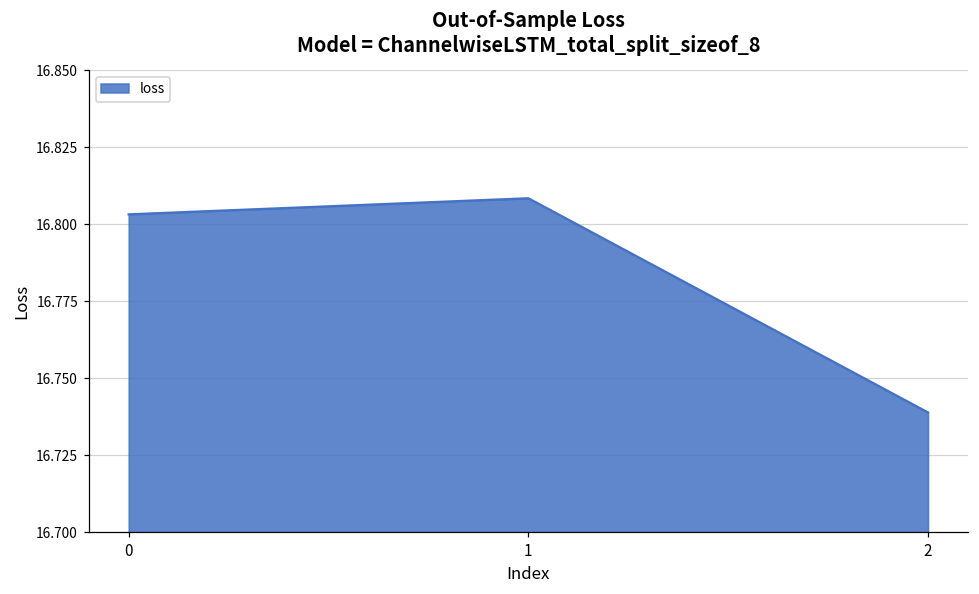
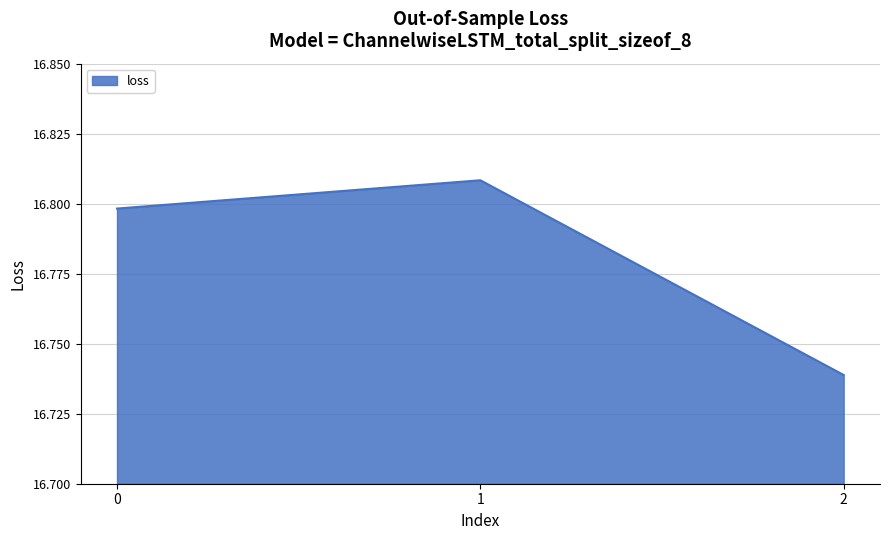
0: 16.803 -> 16.798
